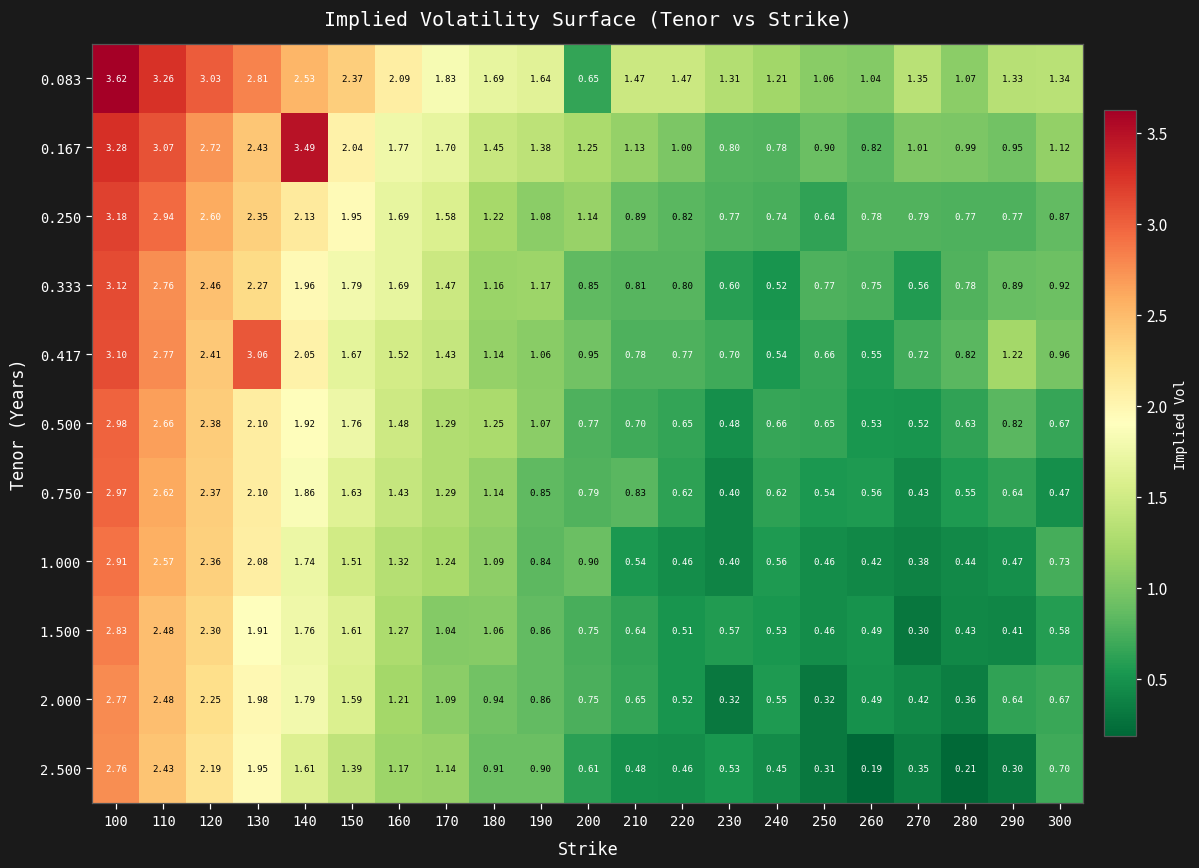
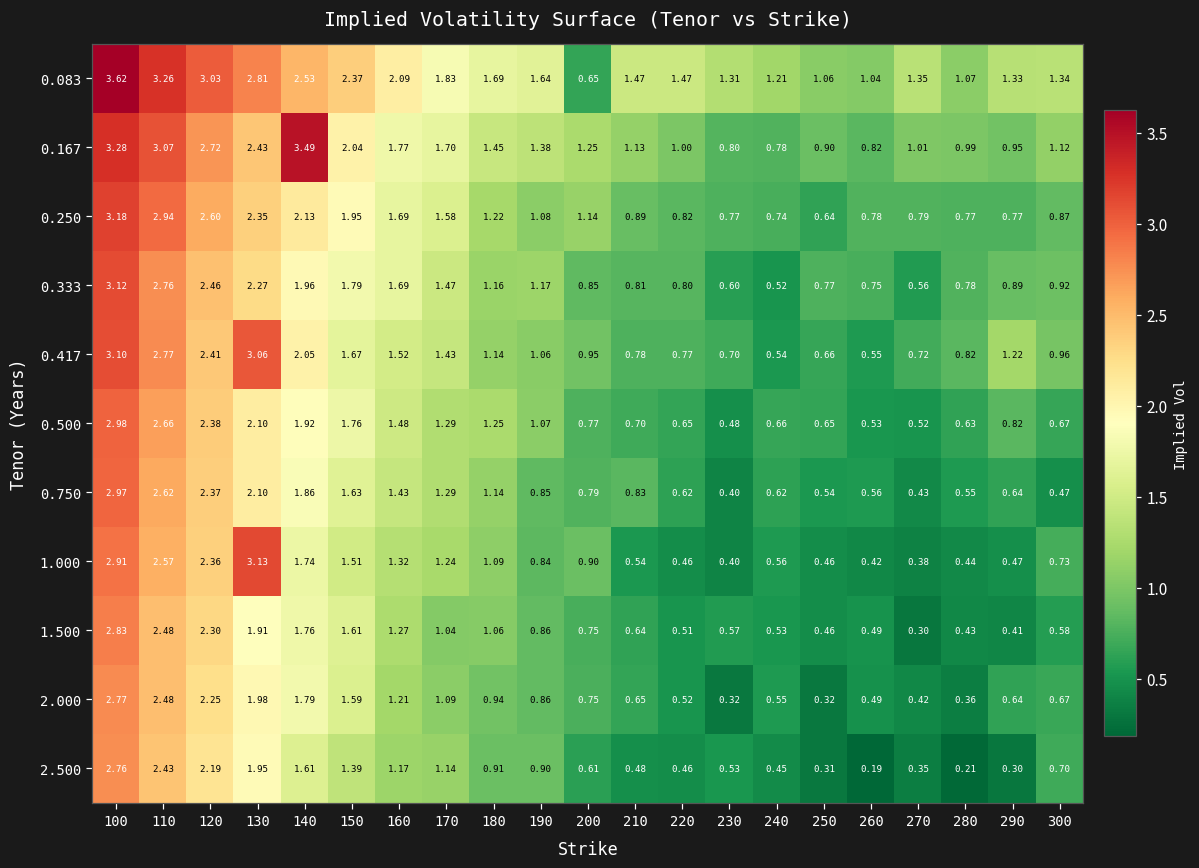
1.000, 130: 2.08 -> 3.13
